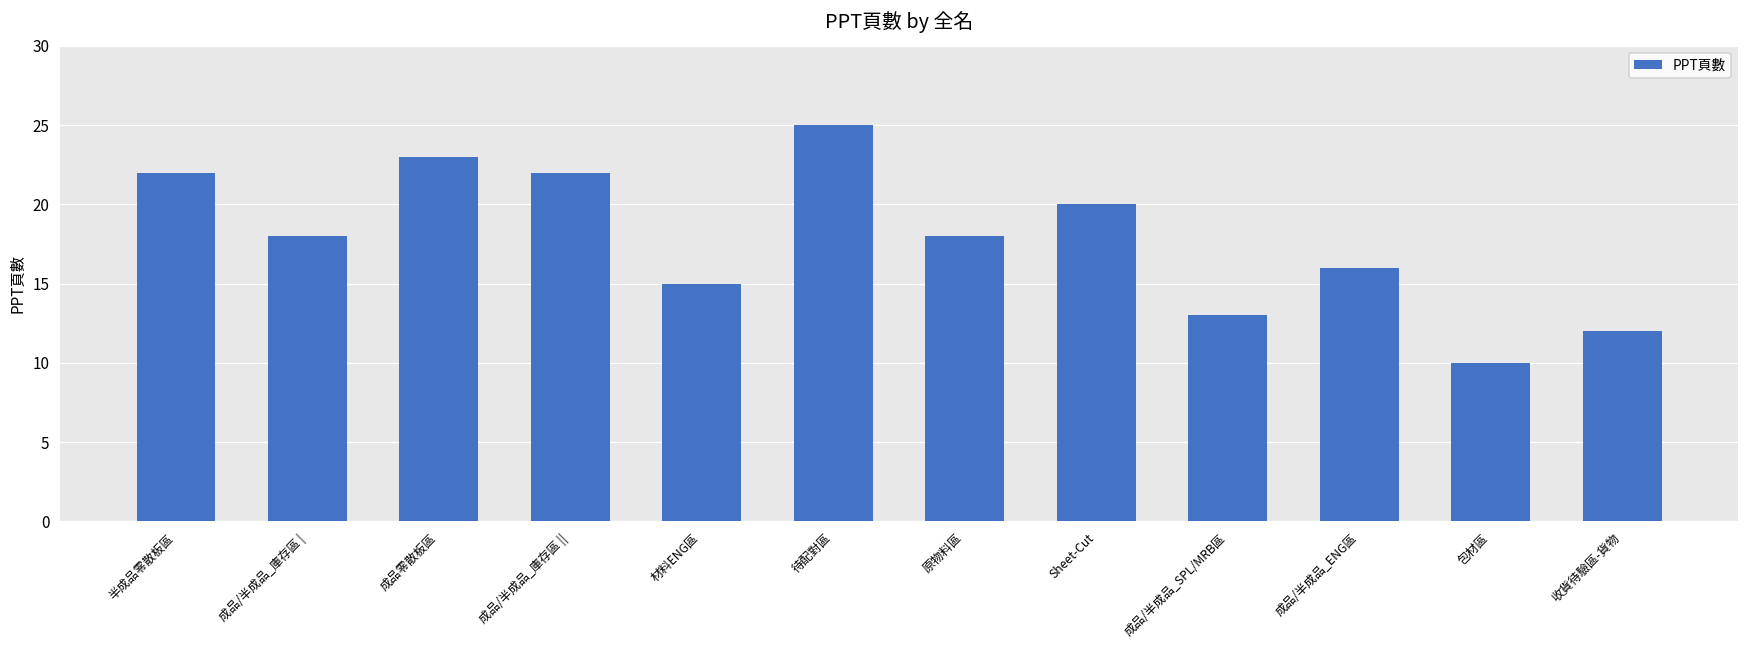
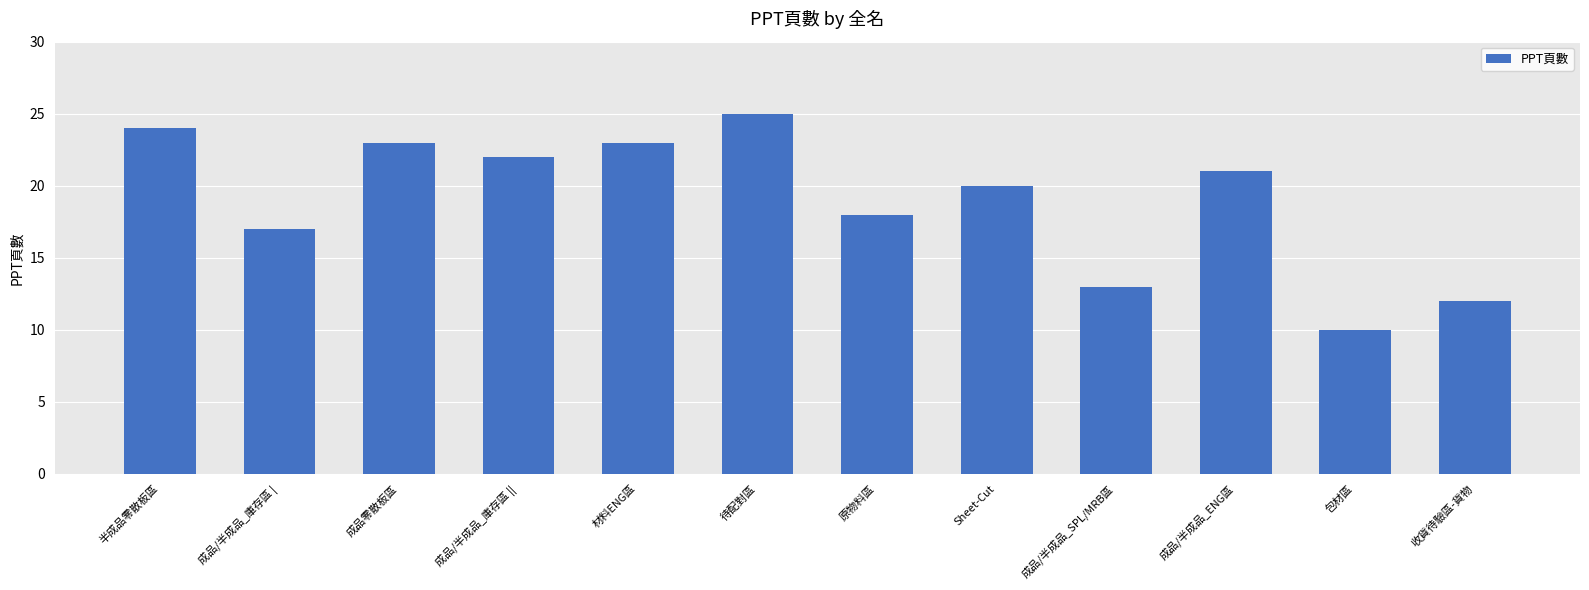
半成品零散板區: 22 -> 24
成品/半成品_庫存區 |: 18 -> 17
材料ENG區: 15 -> 23
成品/半成品_ENG區: 16 -> 21
